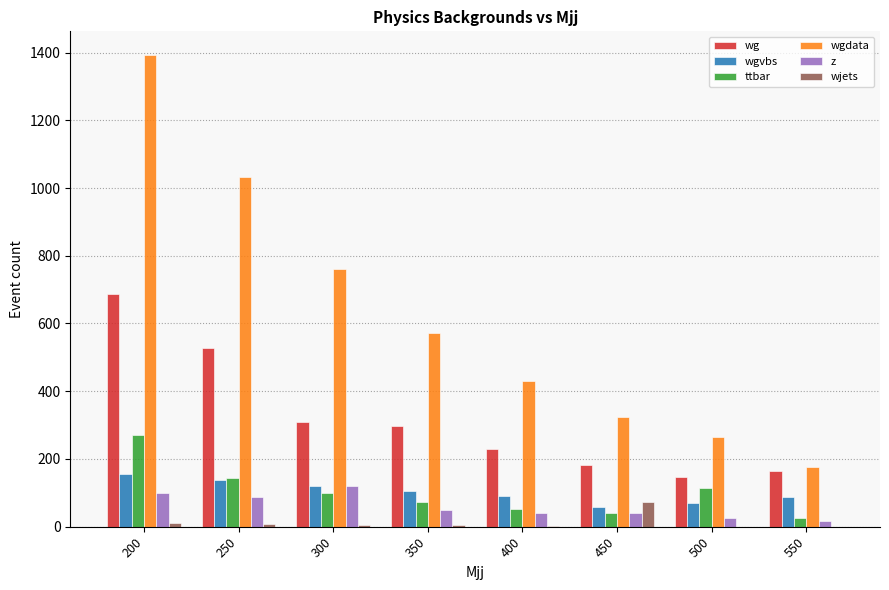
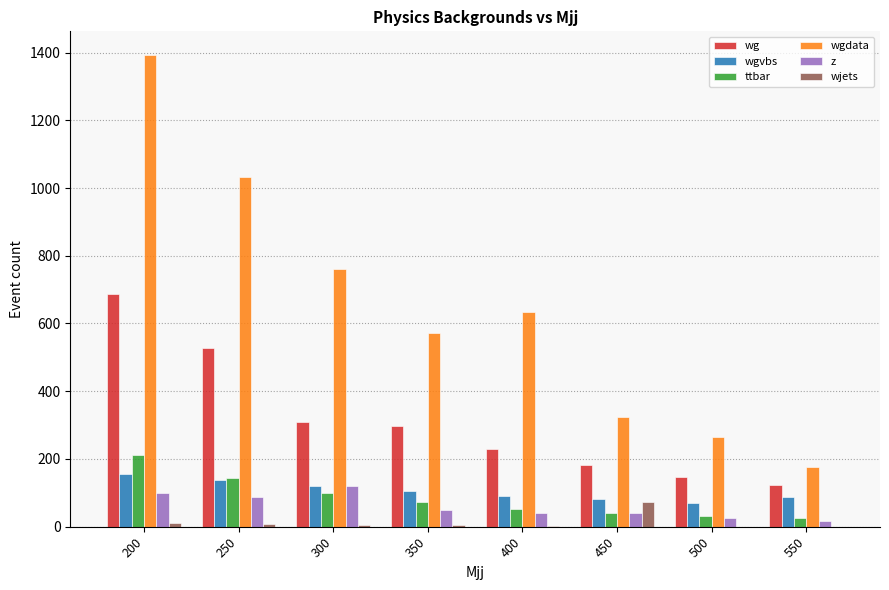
ttbar, 200: 270 -> 210
wgdata, 400: 430 -> 630
wgvbs, 450: 60 -> 80
ttbar, 500: 110 -> 30
wg, 550: 160 -> 120
